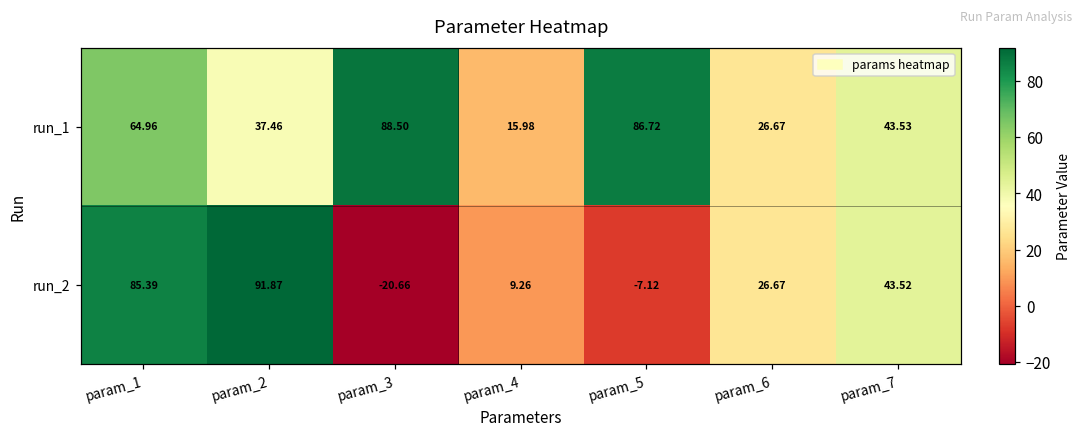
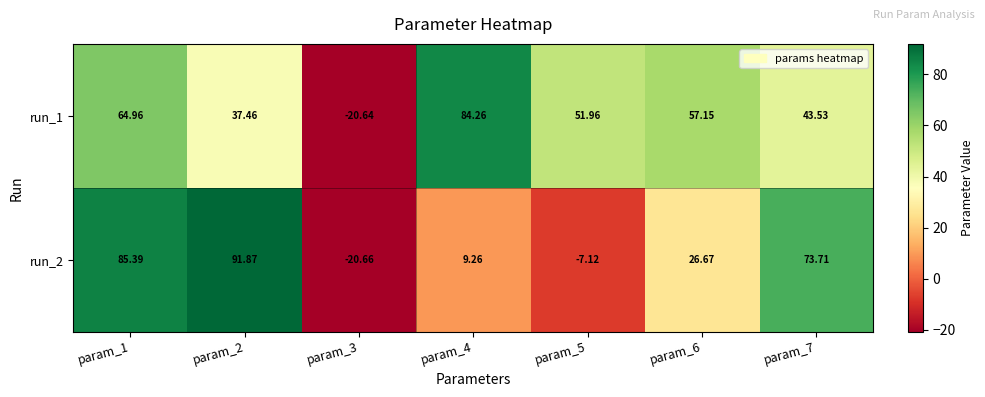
run_1, param_3: 88.50 -> -20.64
run_1, param_4: 15.98 -> 84.26
run_1, param_5: 86.72 -> 51.96
run_1, param_6: 26.67 -> 57.15
run_2, param_7: 43.52 -> 73.71
